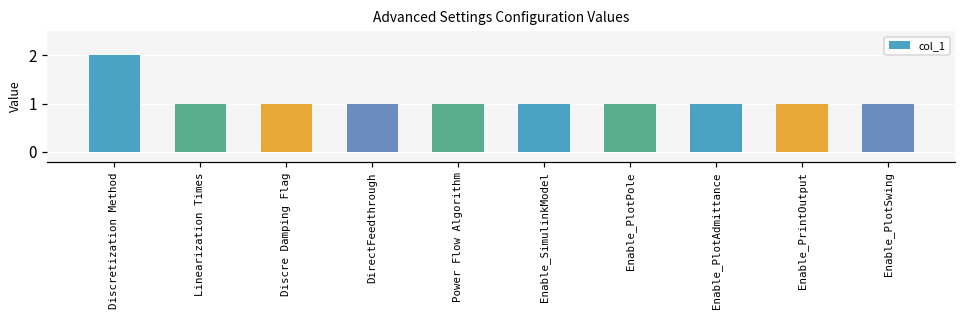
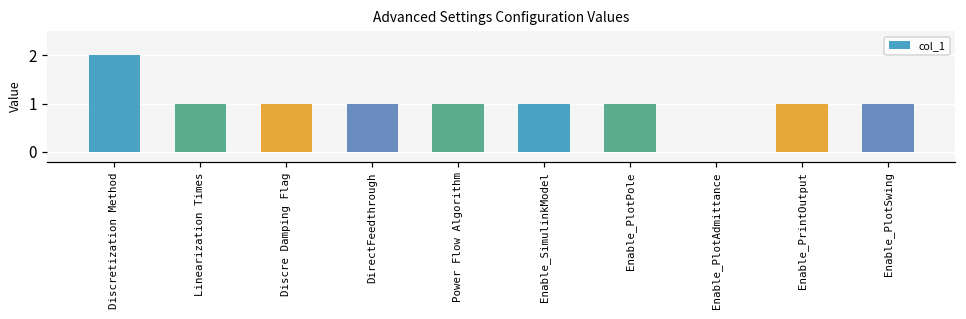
Enable_PlotAdmittance: 1 -> 0
